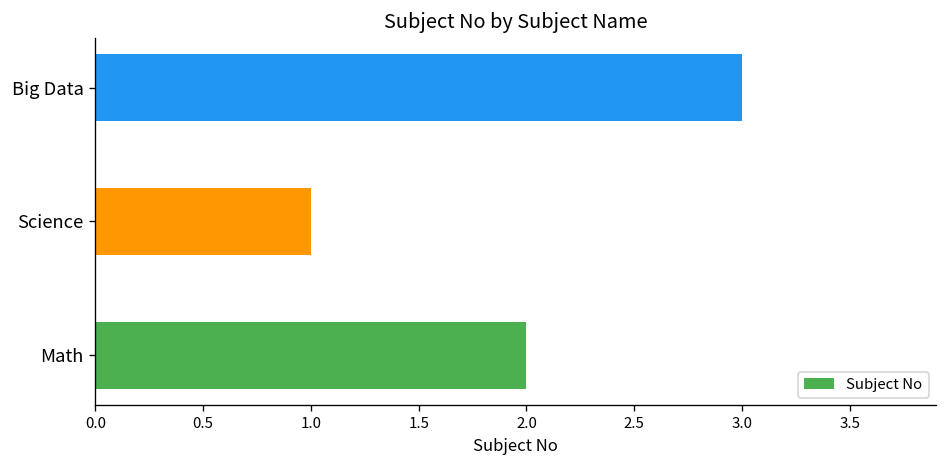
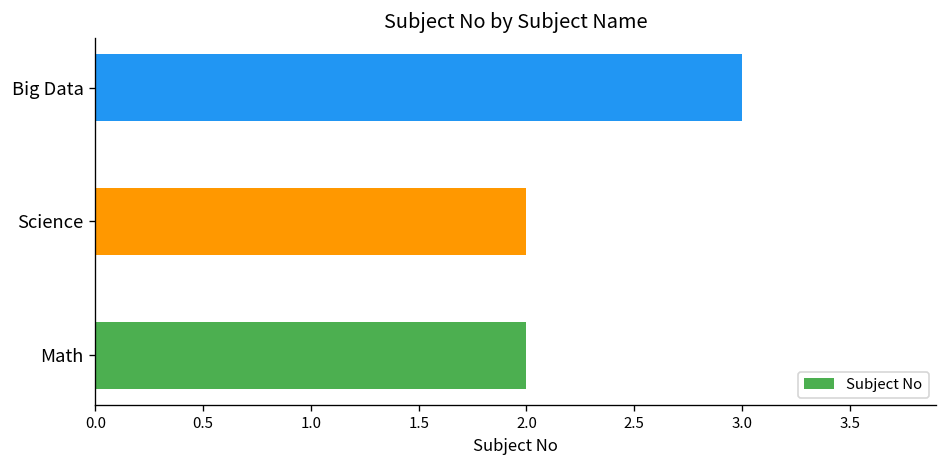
Science: 1 -> 2
